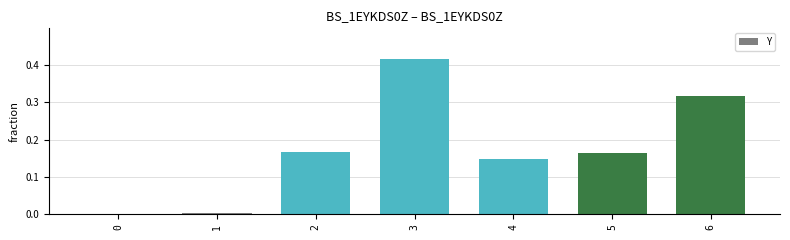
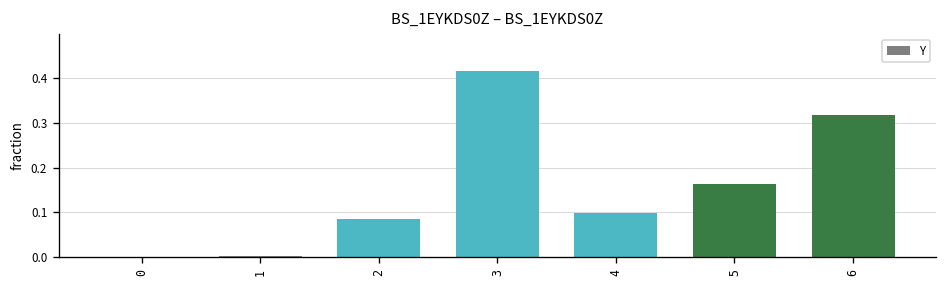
2: 0.17 -> 0.08
4: 0.15 -> 0.10
